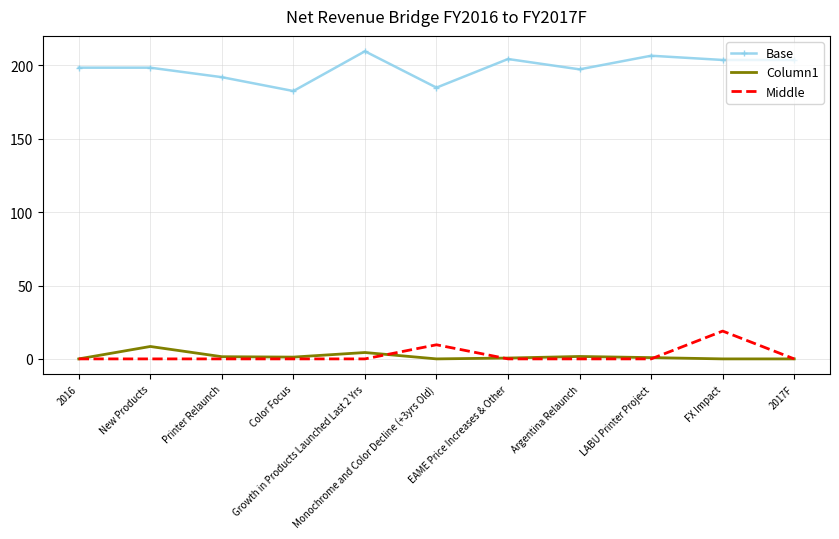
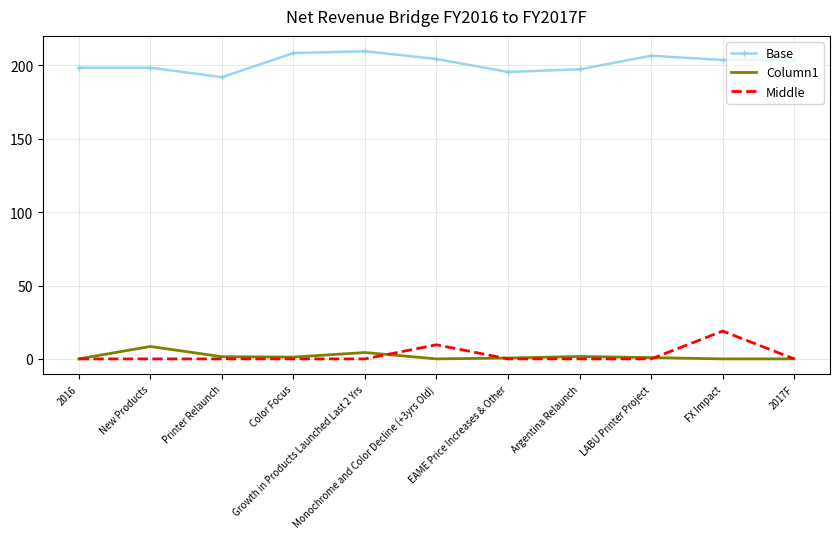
Base, Color Focus: 183 -> 208
Base, Monochrome and Color Decline (+3yrs Old): 185 -> 204
Base, EAME Price Increases & Other: 204 -> 196
